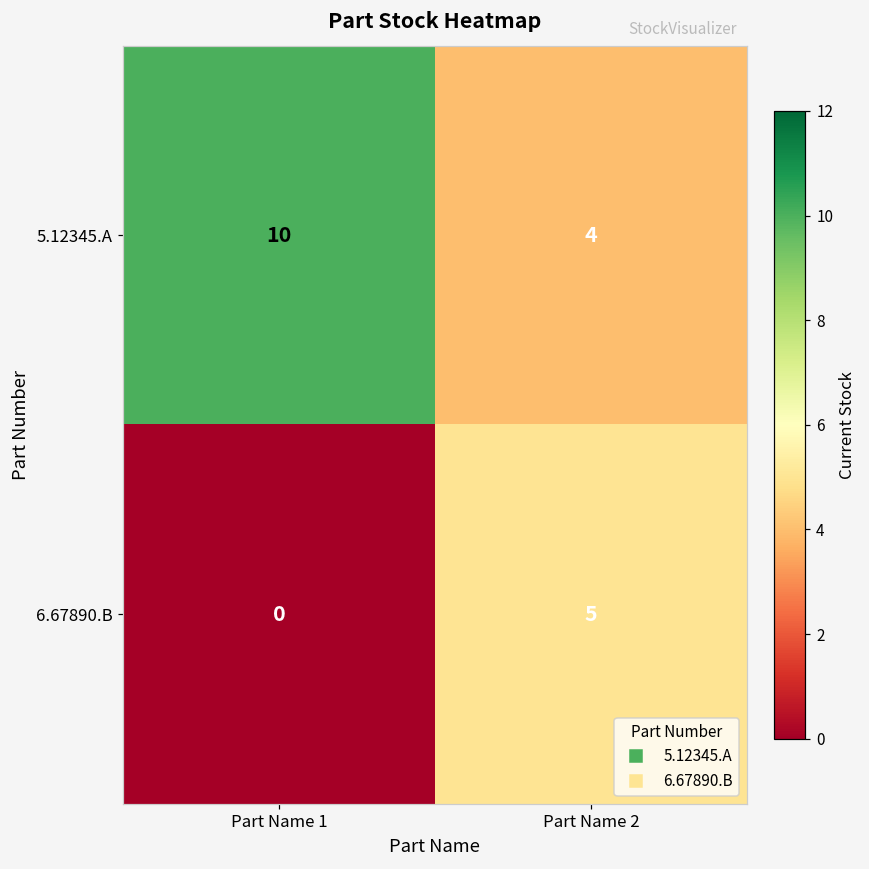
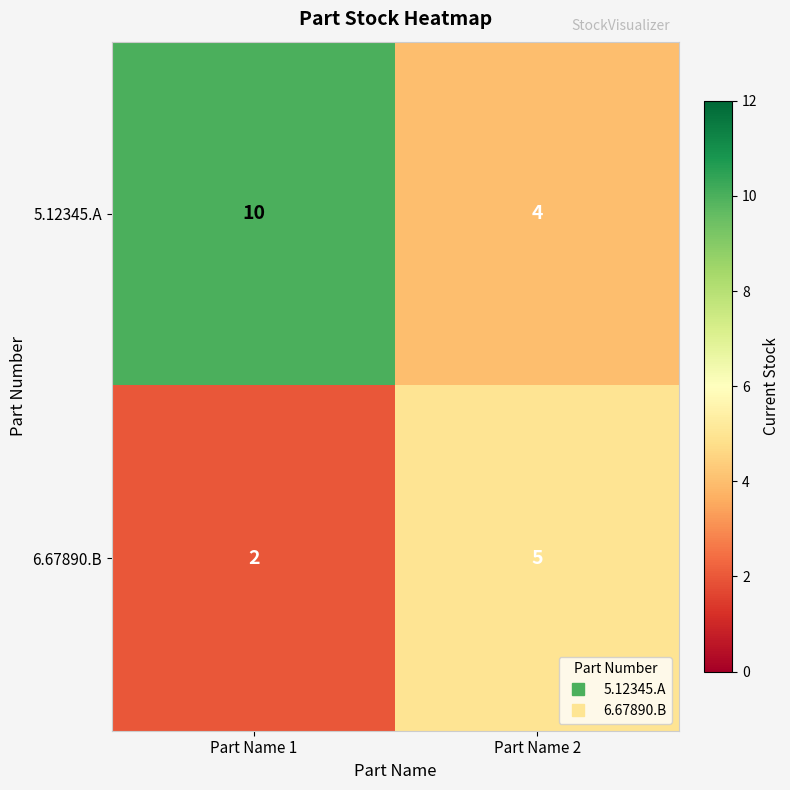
6.67890.B, Part Name 1: 0 -> 2
